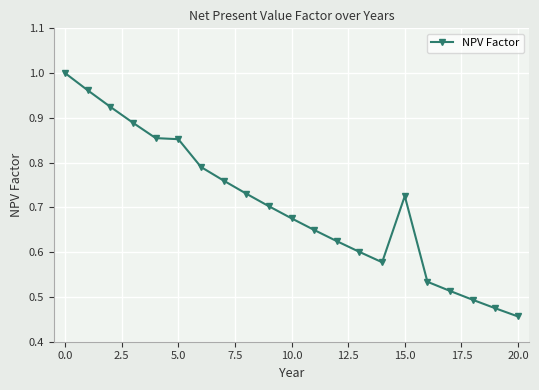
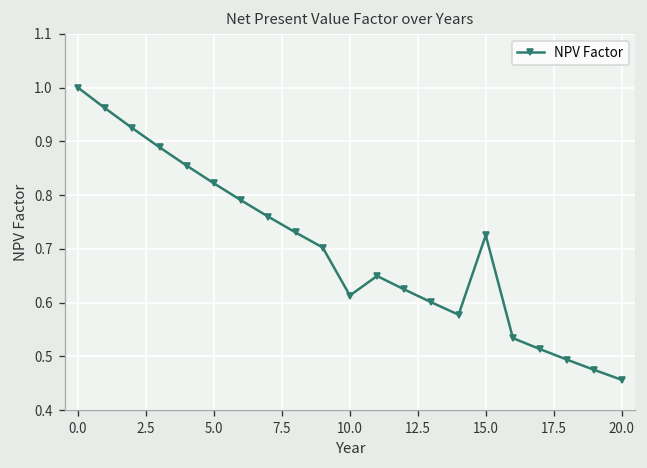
5.0: 0.85 -> 0.82
10.0: 0.68 -> 0.61
